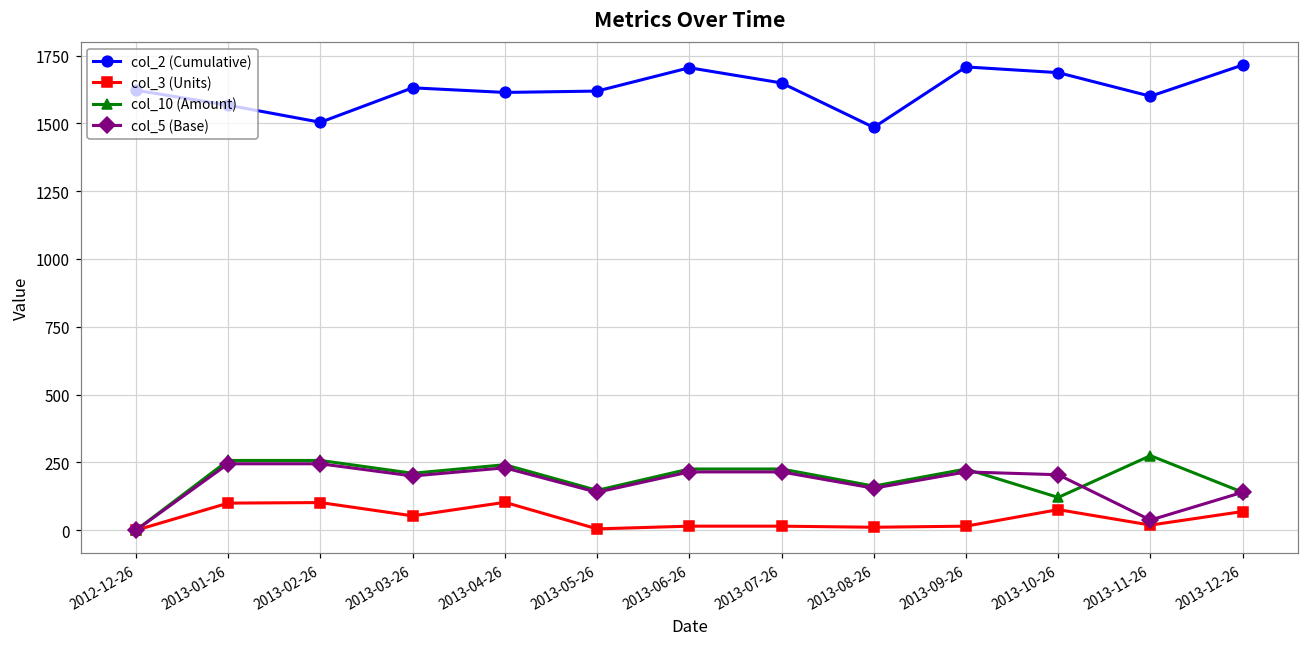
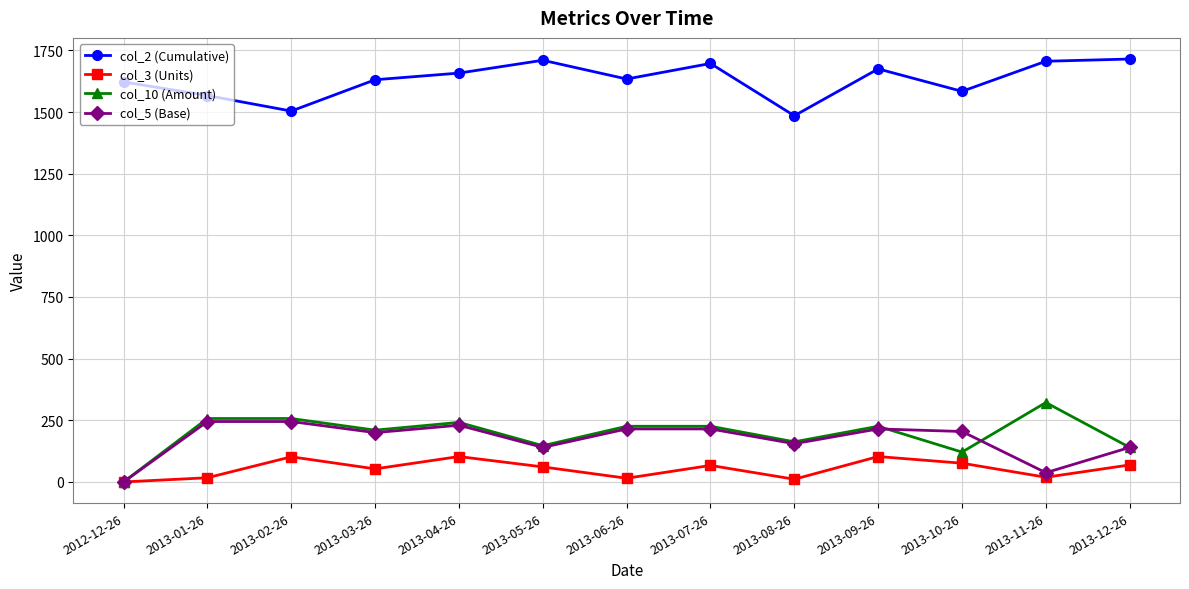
col_3 (Units), 2013-01-26: 100 -> 20
col_2 (Cumulative), 2013-04-26: 1610 -> 1660
col_2 (Cumulative), 2013-05-26: 1620 -> 1710
col_3 (Units), 2013-05-26: 10 -> 60
col_2 (Cumulative), 2013-06-26: 1710 -> 1630
col_2 (Cumulative), 2013-07-26: 1650 -> 1700
col_3 (Units), 2013-07-26: 20 -> 70
col_2 (Cumulative), 2013-09-26: 1710 -> 1680
col_3 (Units), 2013-09-26: 20 -> 100
col_2 (Cumulative), 2013-10-26: 1690 -> 1580
col_2 (Cumulative), 2013-11-26: 1600 -> 1710
col_10 (Amount), 2013-11-26: 280 -> 320
